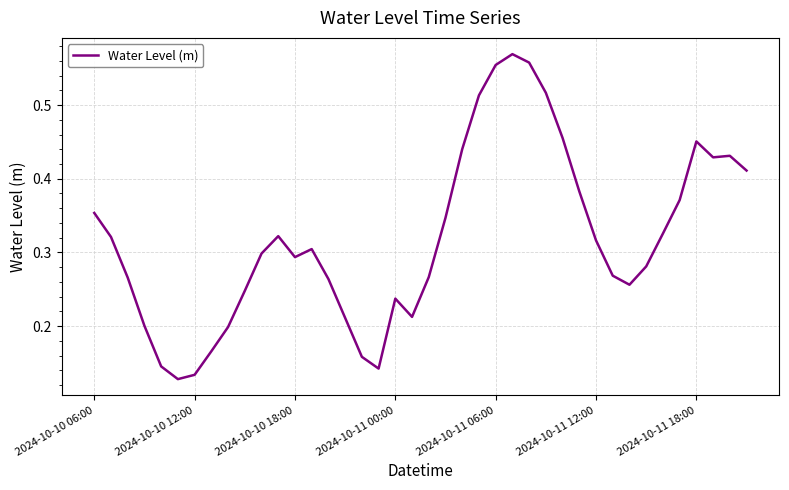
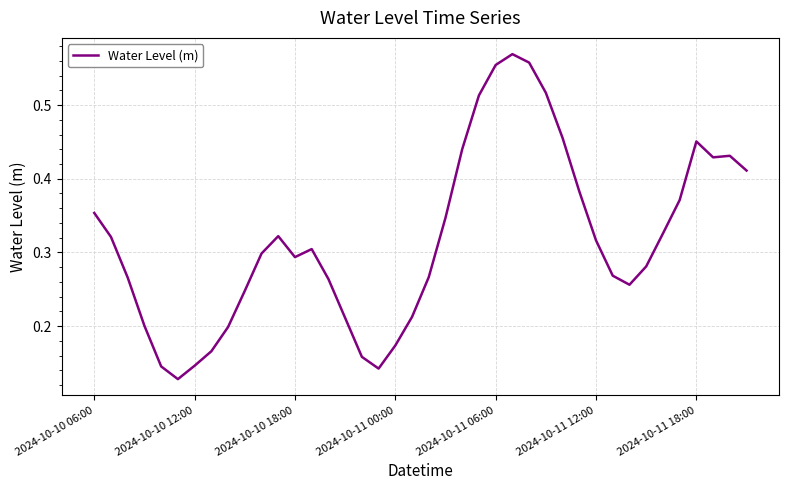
2024-10-10 12:00: 0.13 -> 0.15
2024-10-11 00:00: 0.24 -> 0.17
